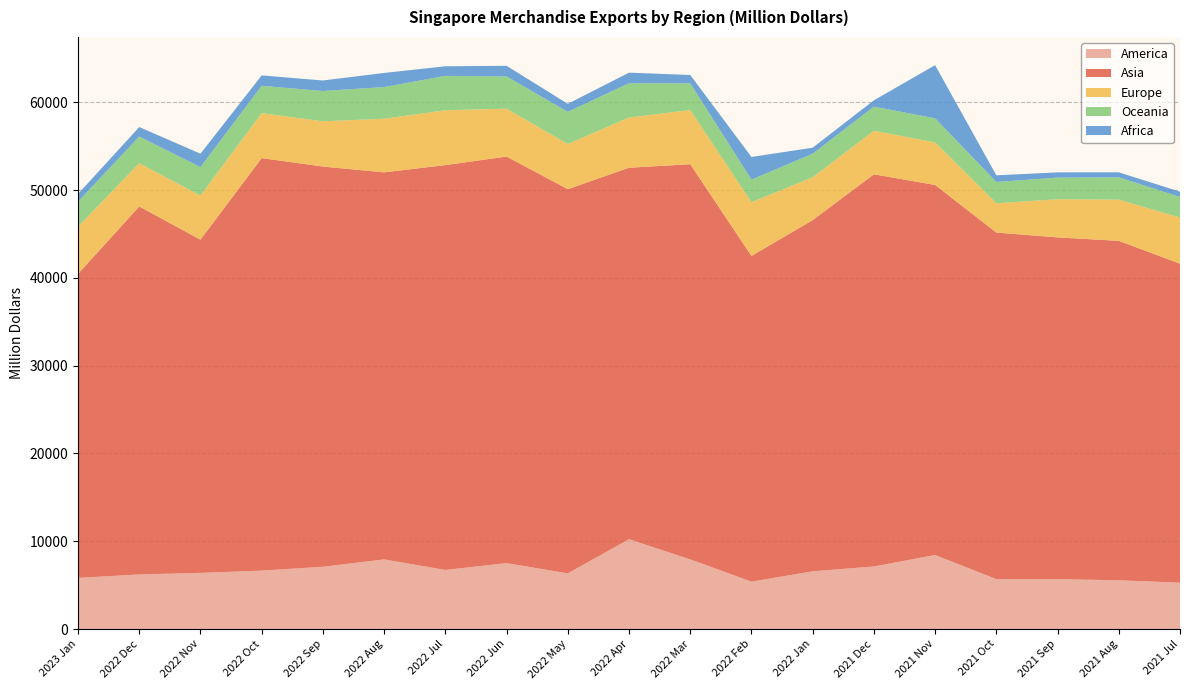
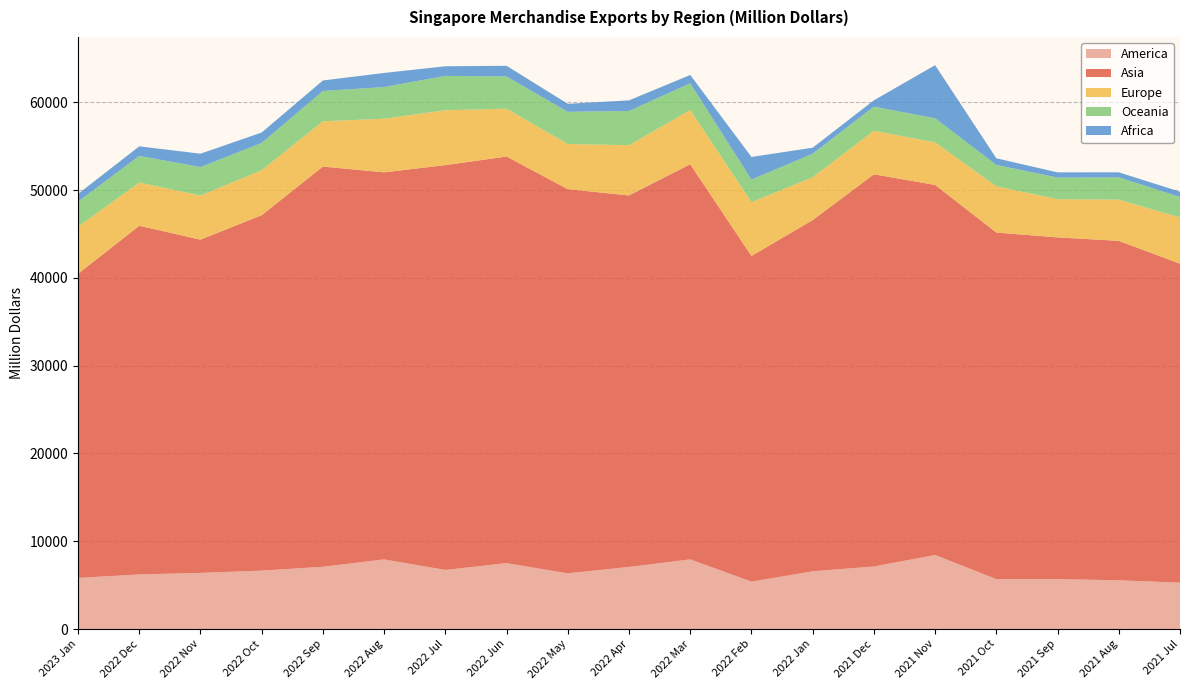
Asia, 2022 Dec: 42000 -> 40000
Asia, 2022 Oct: 47000 -> 41000
America, 2022 Apr: 10000 -> 7000
Europe, 2021 Oct: 3000 -> 5000
